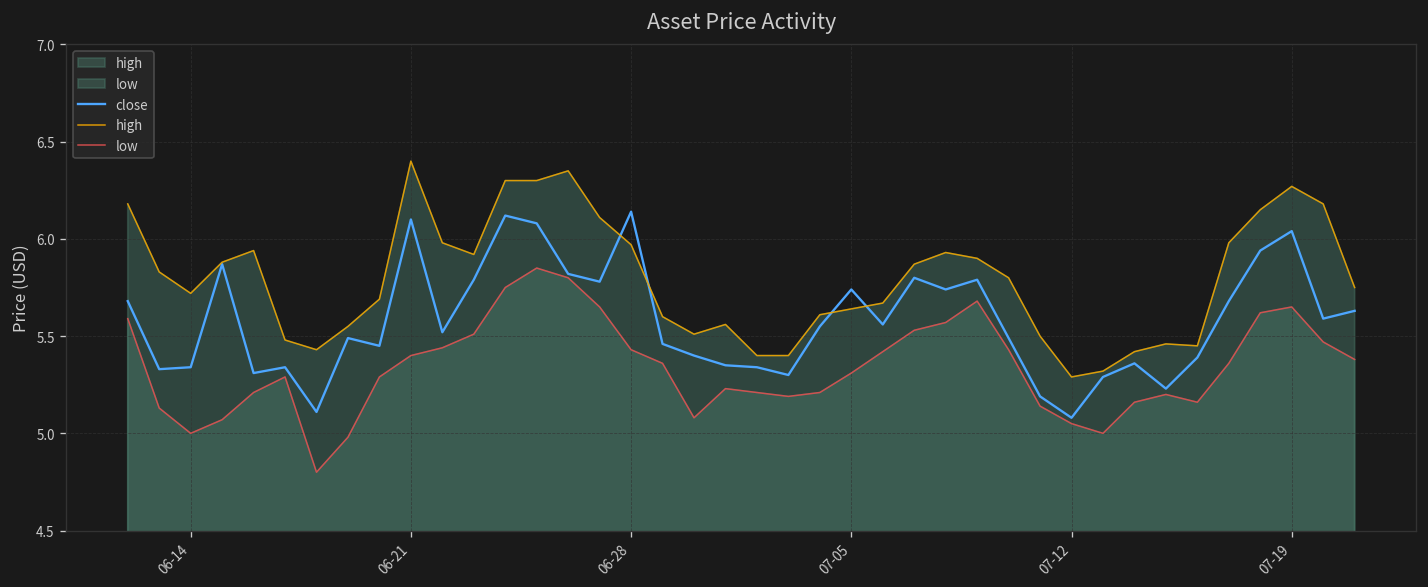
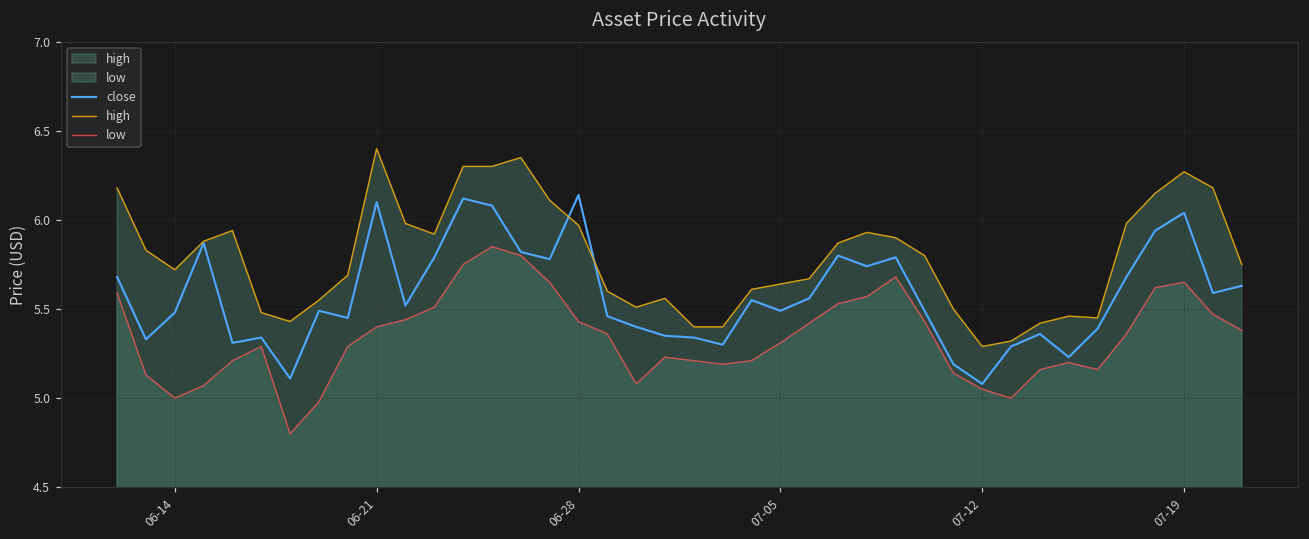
close, 06-14: 5.34 -> 5.48
close, 07-05: 5.74 -> 5.49
